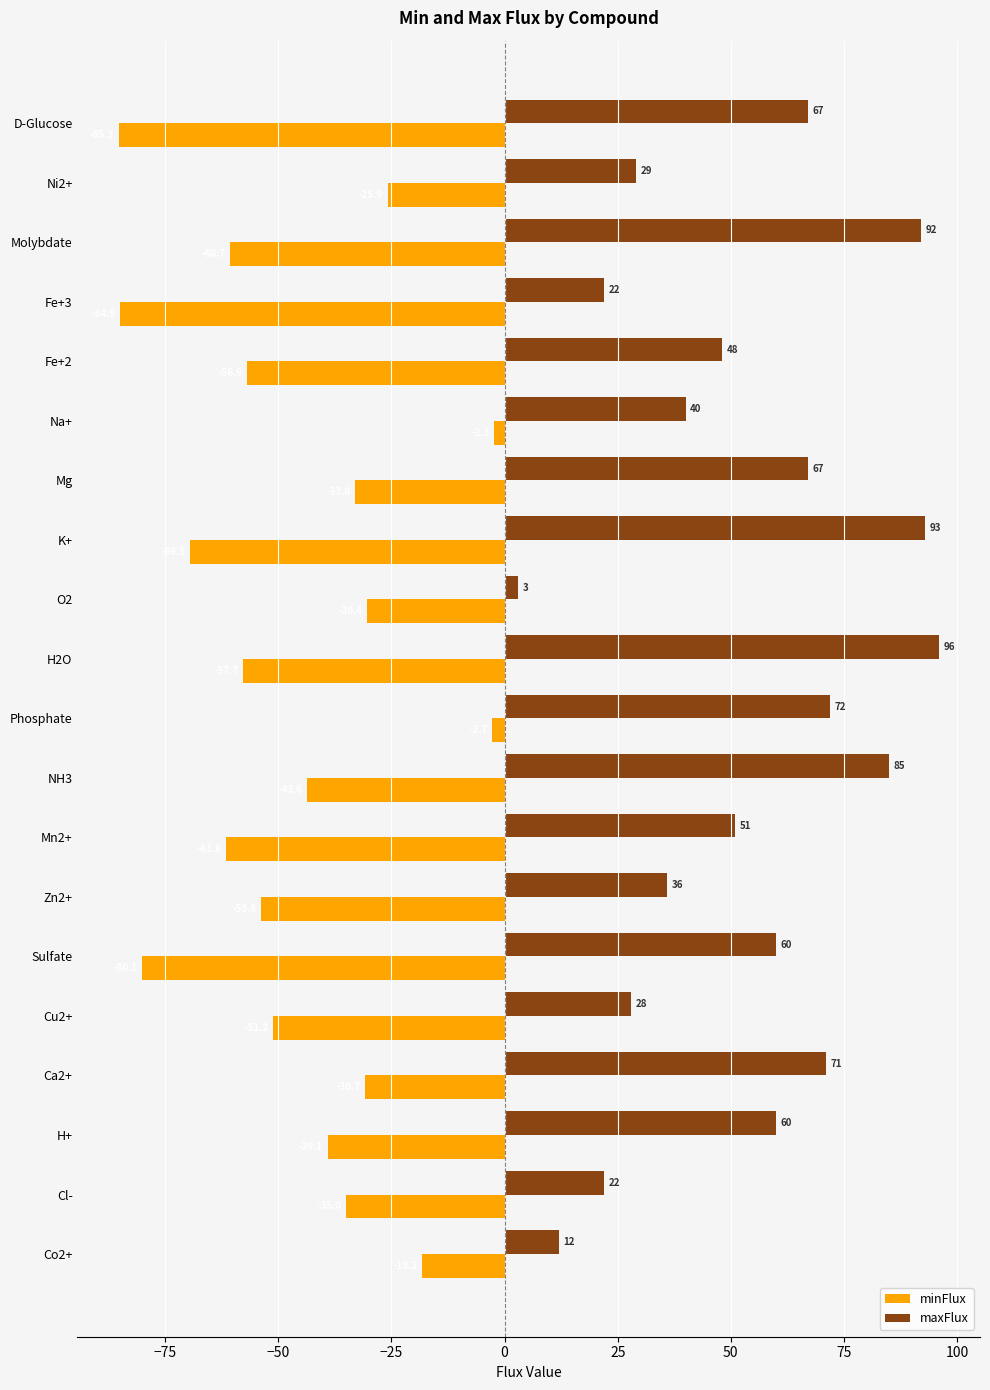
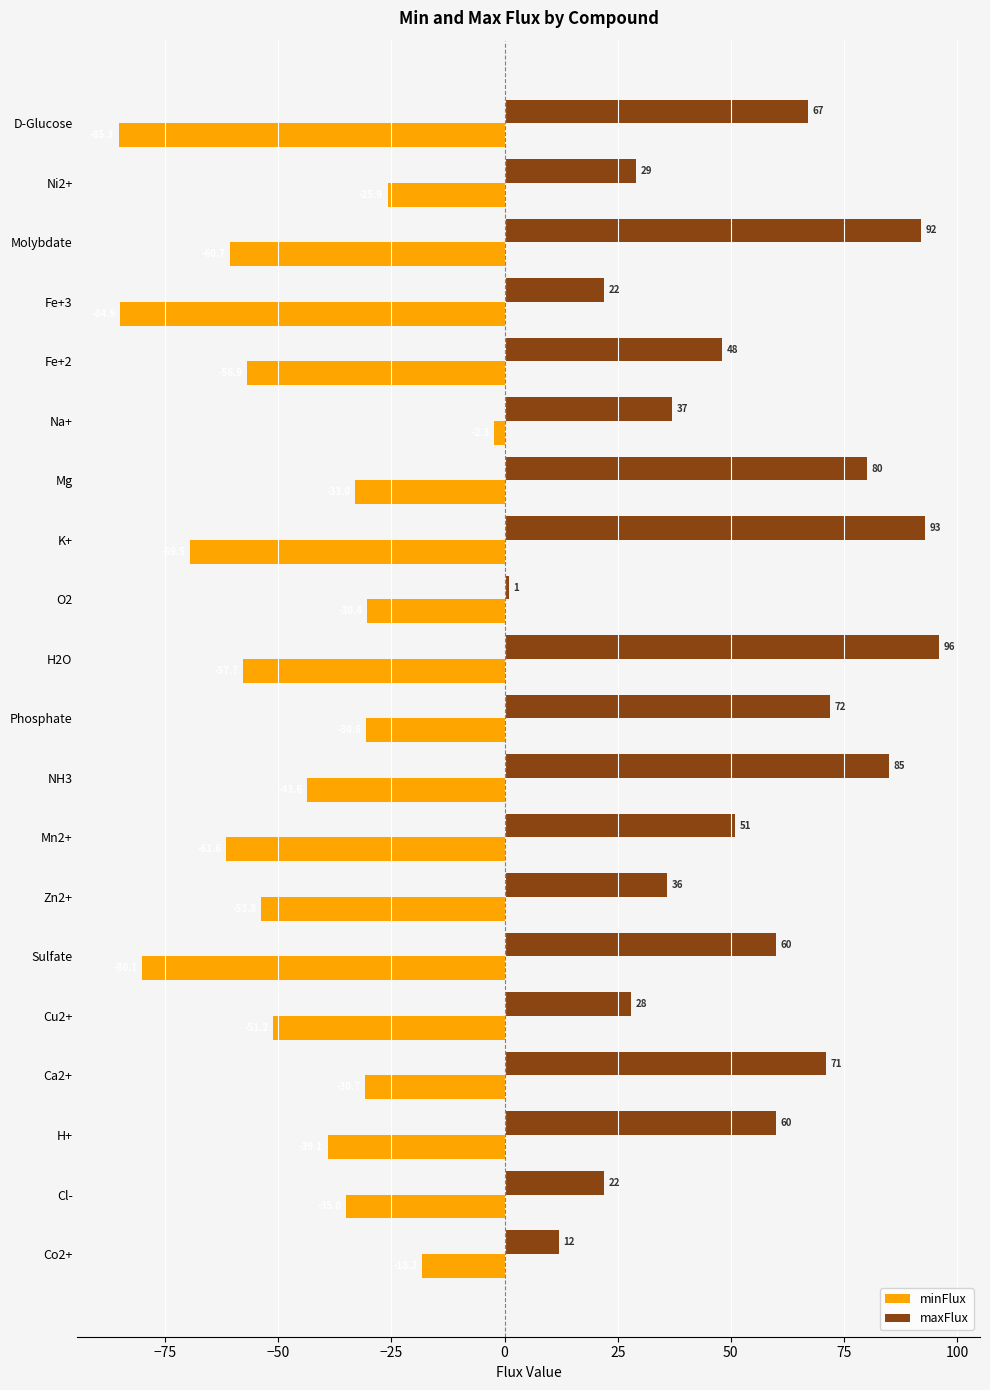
maxFlux, Na+: 40 -> 37
maxFlux, Mg: 67 -> 80
maxFlux, O2: 3 -> 1
minFlux, Phosphate: -3 -> -31
